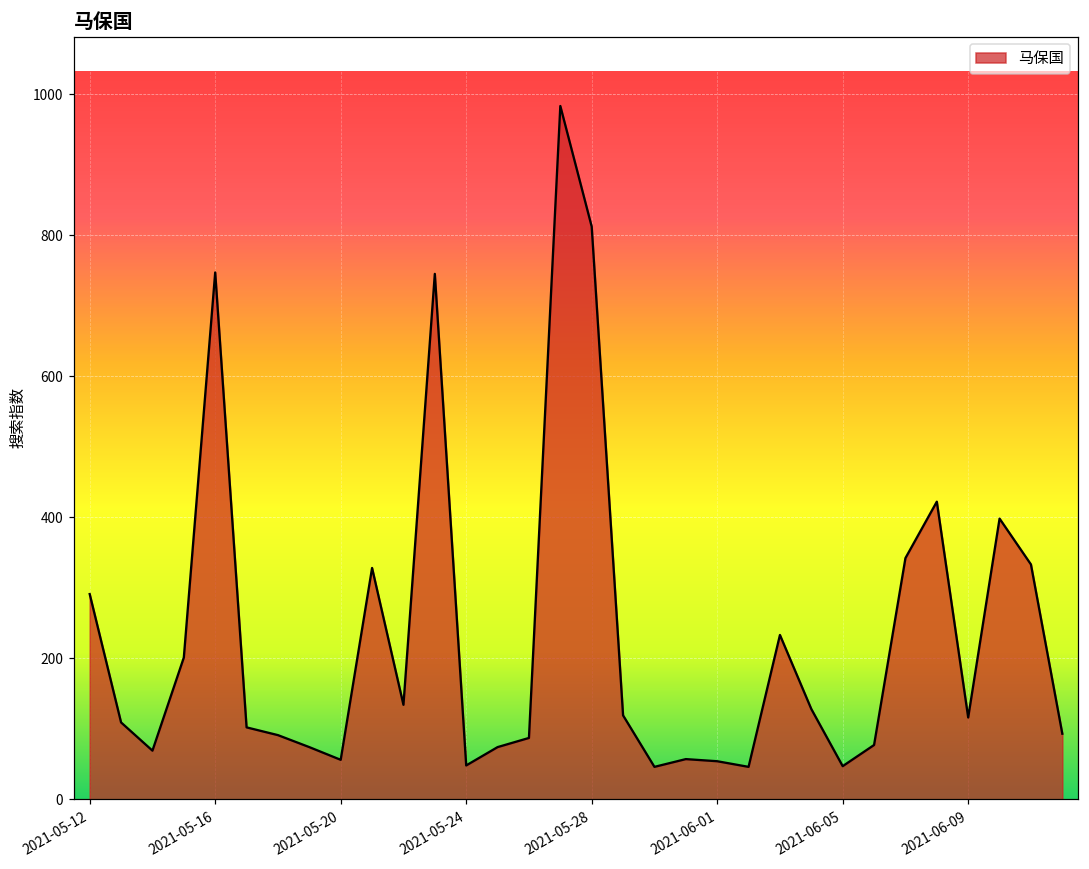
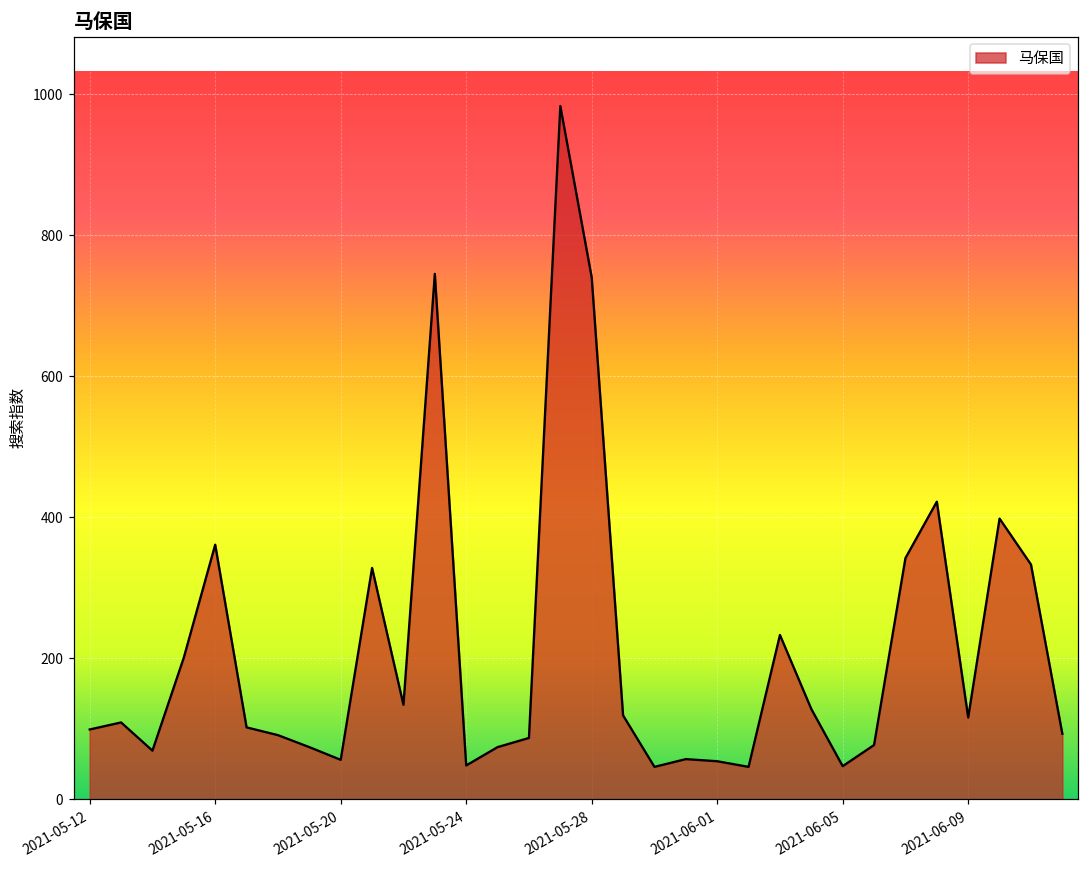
2021-05-12: 290 -> 100
2021-05-16: 750 -> 360
2021-05-28: 810 -> 740
